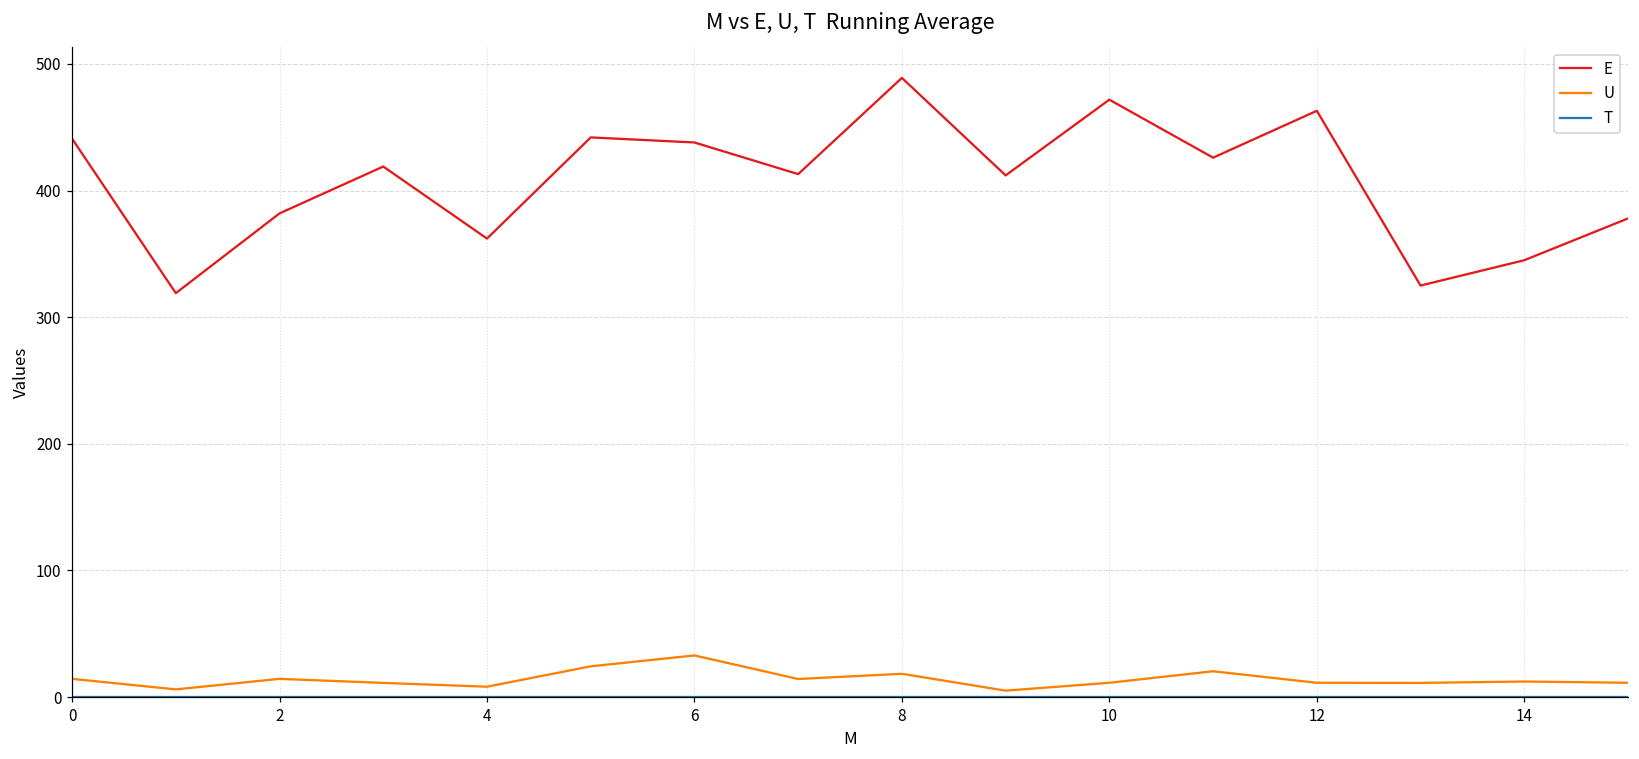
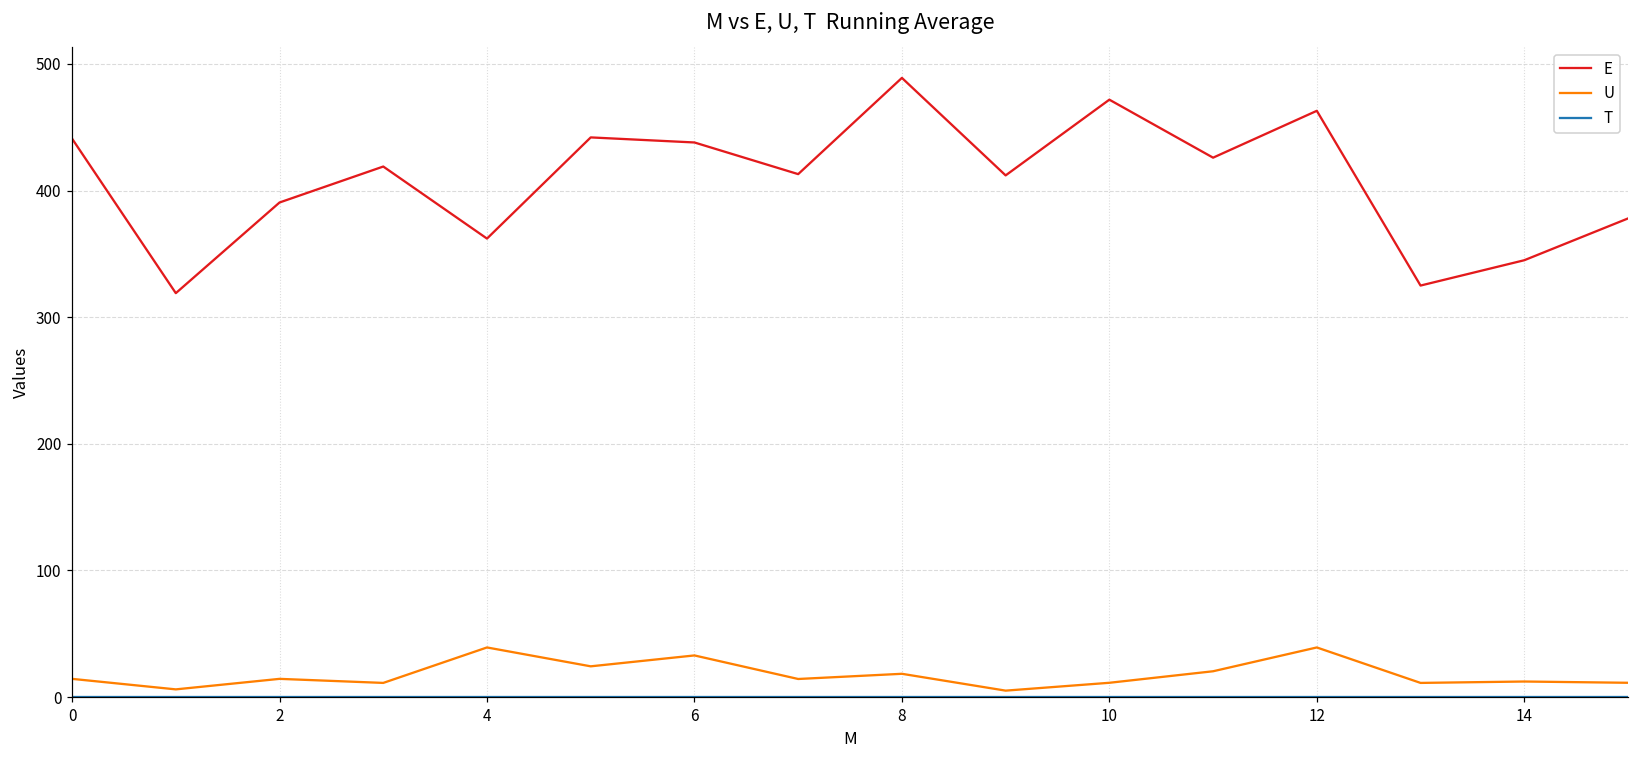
E, 2: 382 -> 391
U, 4: 8 -> 39
U, 12: 11 -> 39
